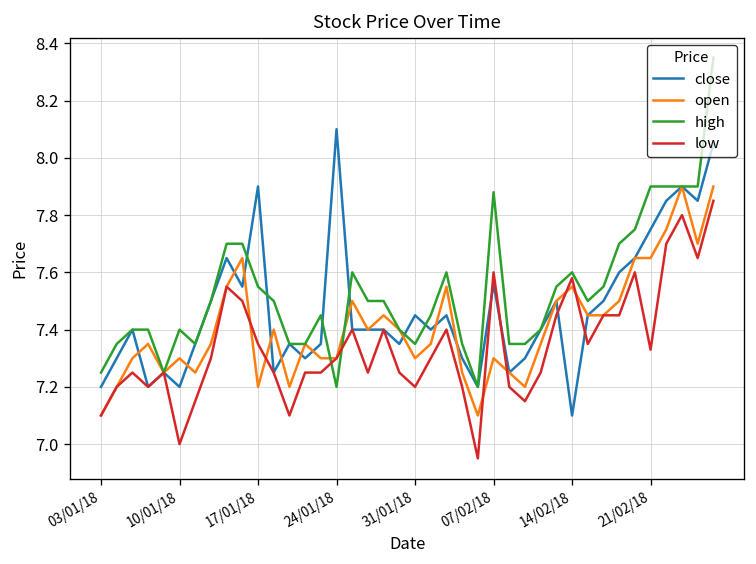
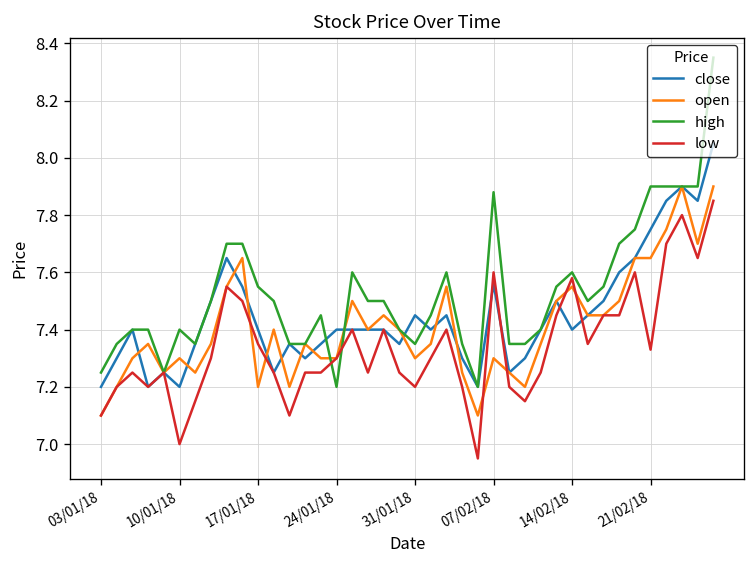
close, 17/01/18: 7.9 -> 7.4
close, 24/01/18: 8.1 -> 7.4
close, 14/02/18: 7.1 -> 7.4
